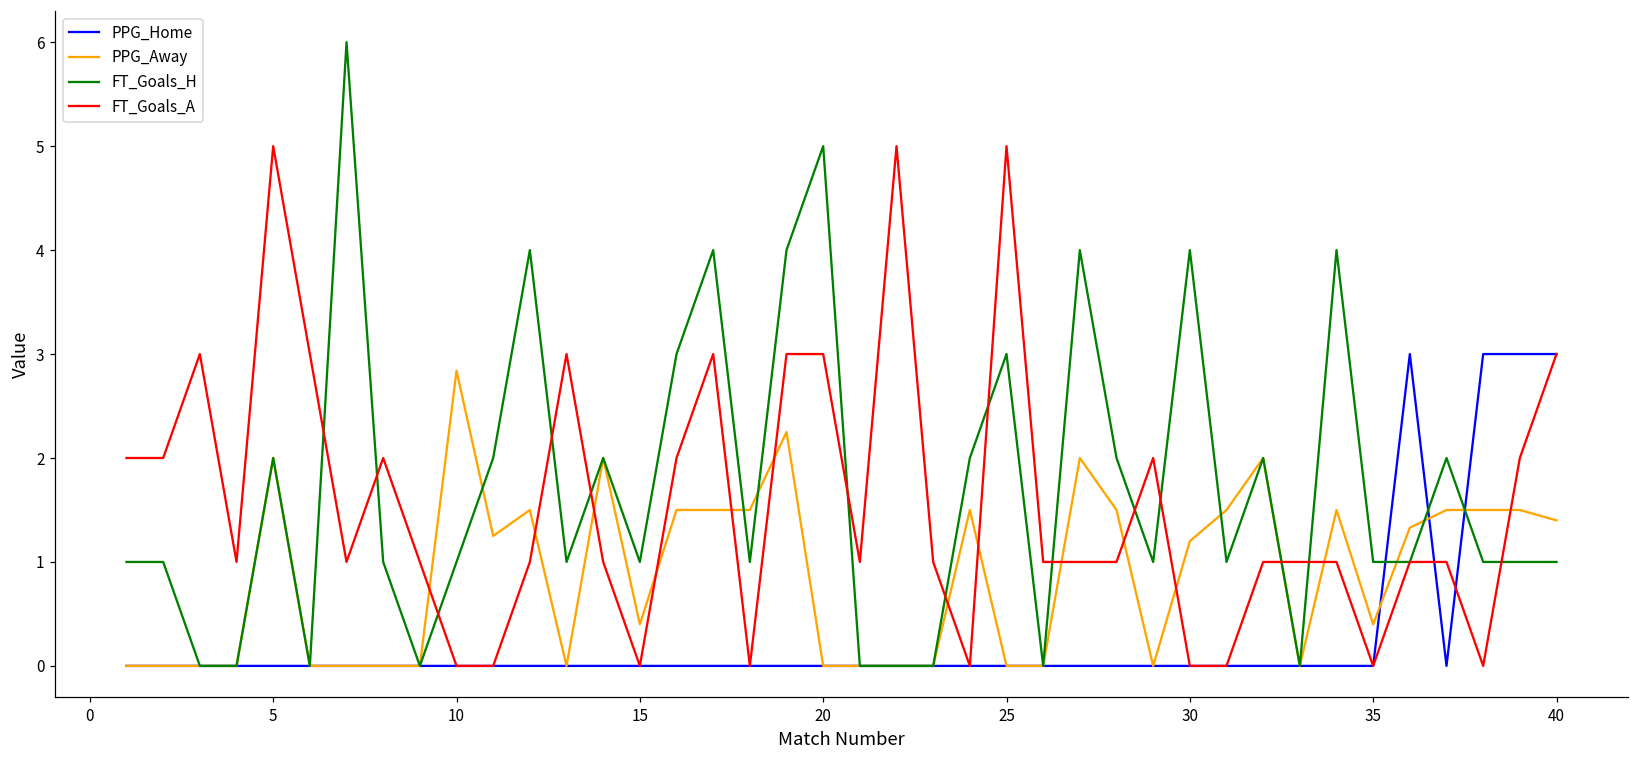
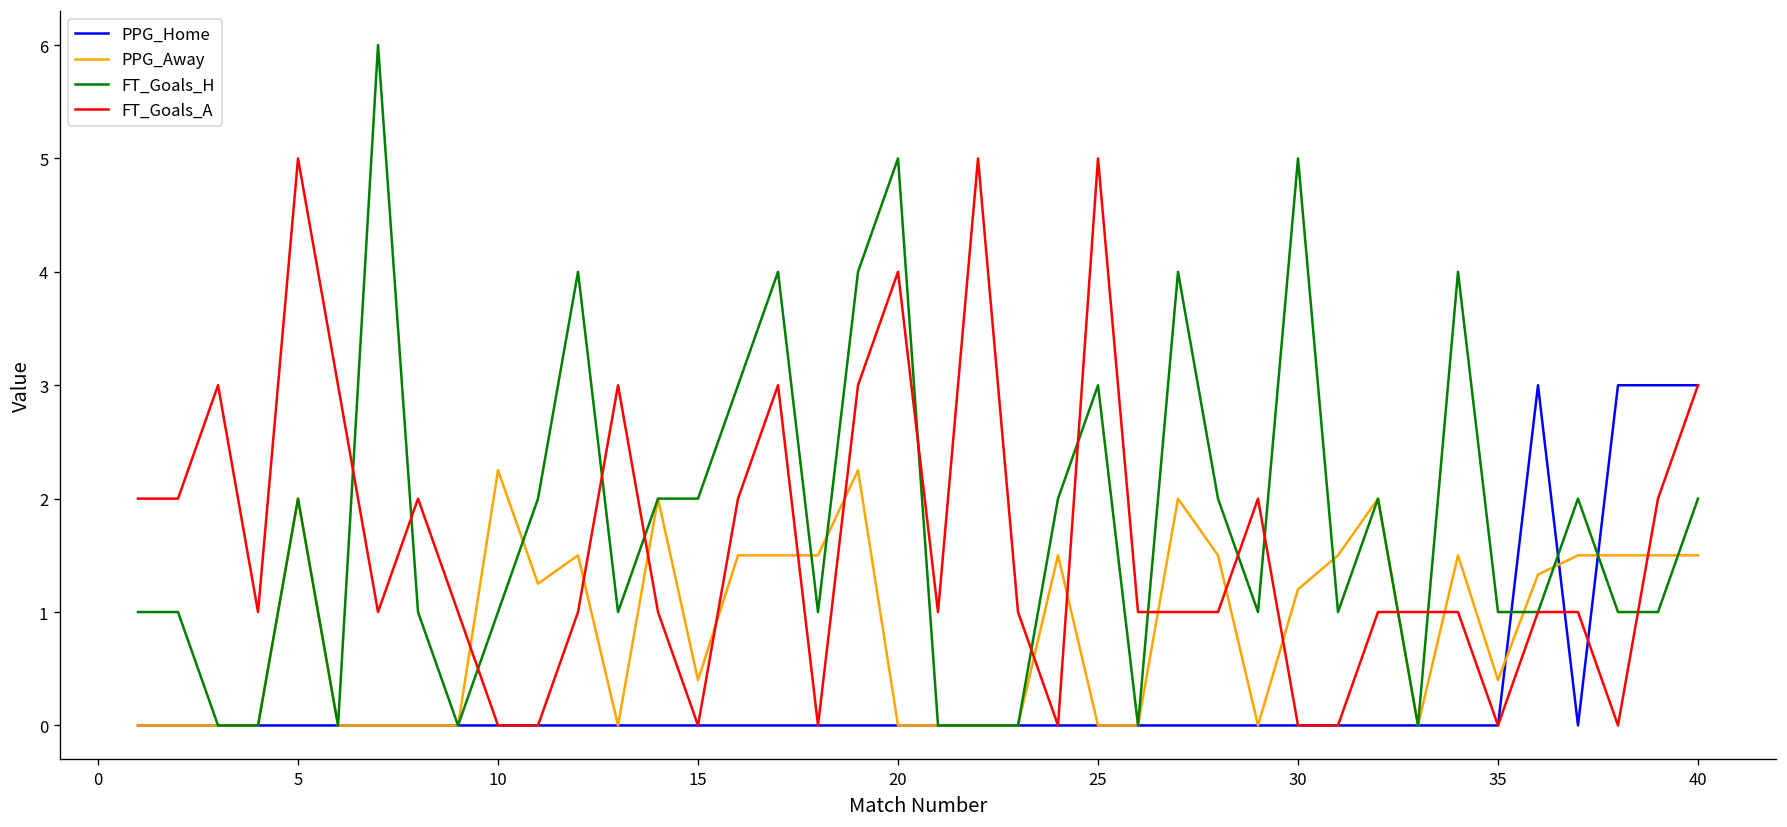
PPG_Away, 10: 2.8 -> 2.3
FT_Goals_H, 15: 1 -> 2
FT_Goals_A, 20: 3 -> 4
FT_Goals_H, 30: 4 -> 5
PPG_Away, 40: 1.4 -> 1.5
FT_Goals_H, 40: 1 -> 2
